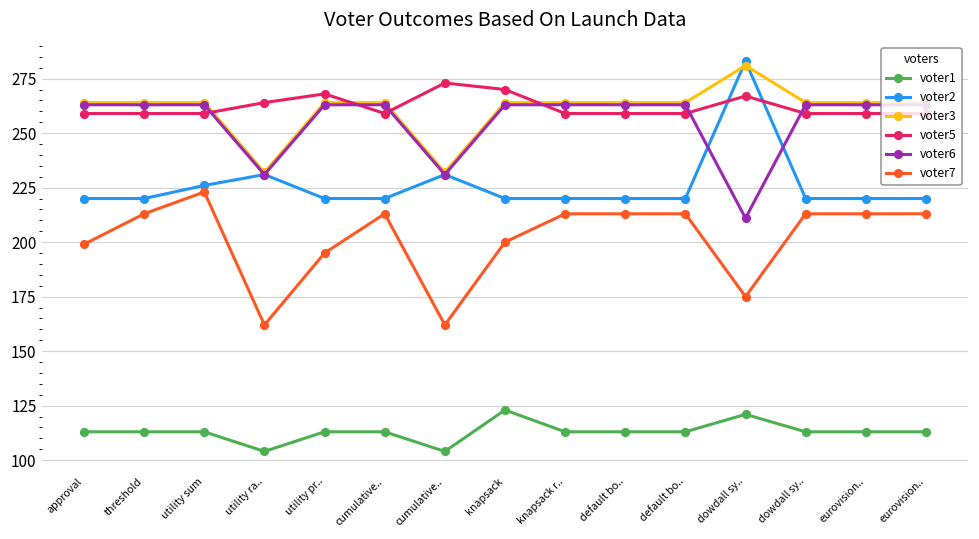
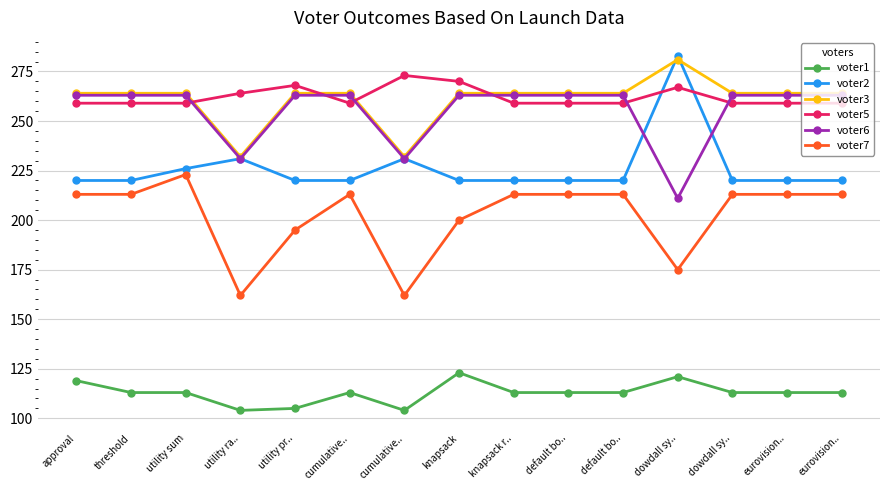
voter1, approval: 113 -> 119
voter7, approval: 199 -> 213
voter1, utility pr..: 113 -> 105
